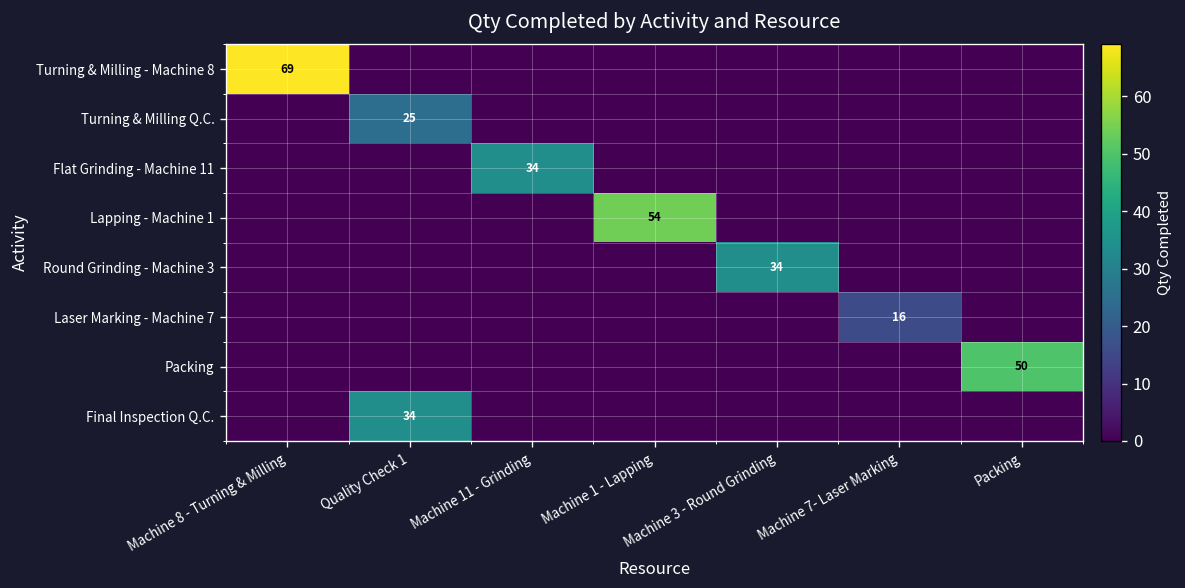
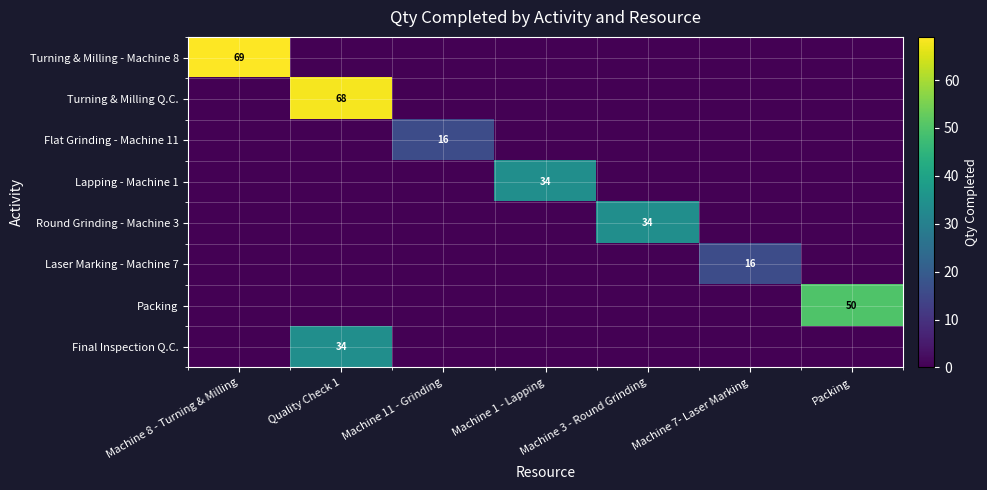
Turning & Milling Q.C., Quality Check 1: 25 -> 68
Flat Grinding - Machine 11, Machine 11 - Grinding: 34 -> 16
Lapping - Machine 1, Machine 1 - Lapping: 54 -> 34
